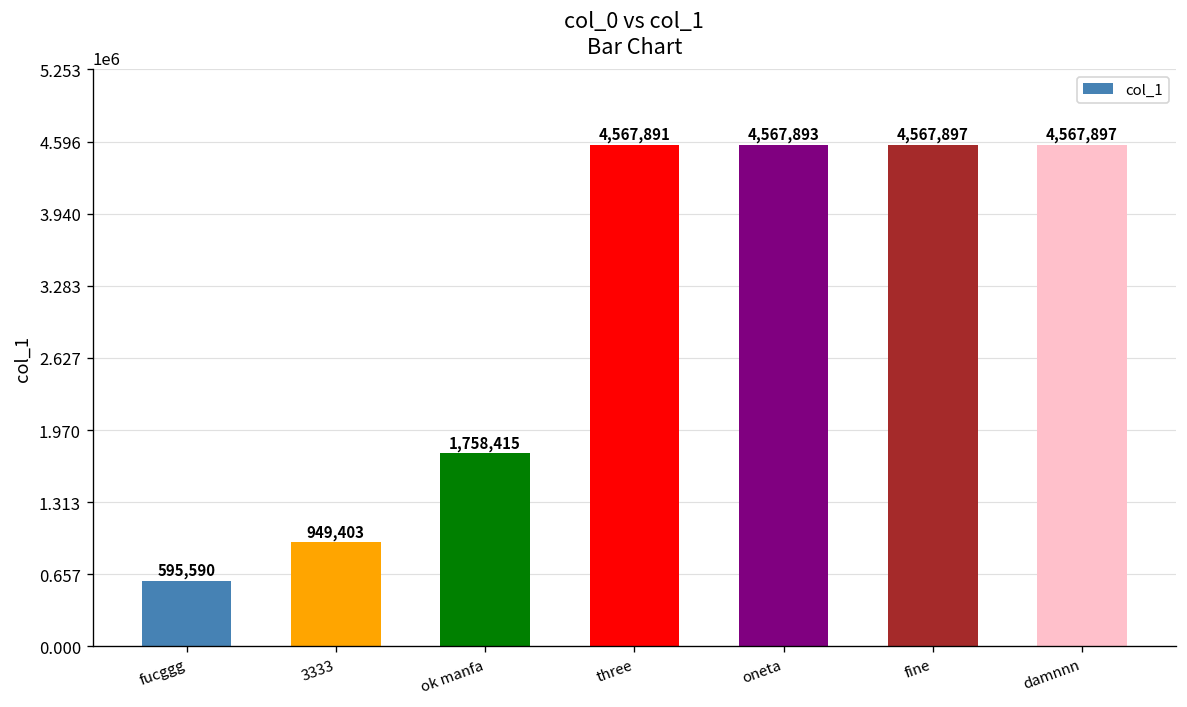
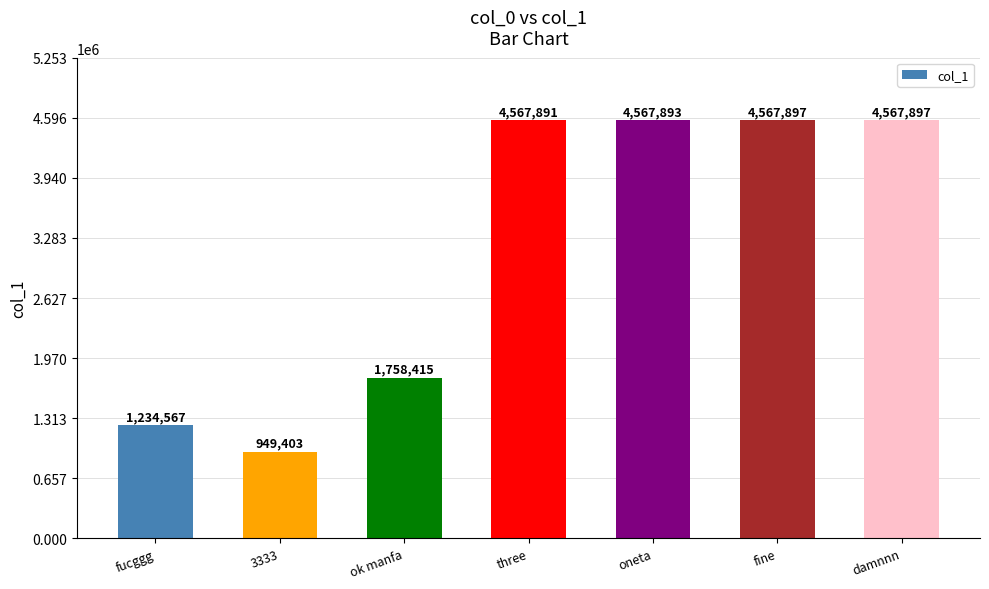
fucggg: 595,590 -> 1,234,567
